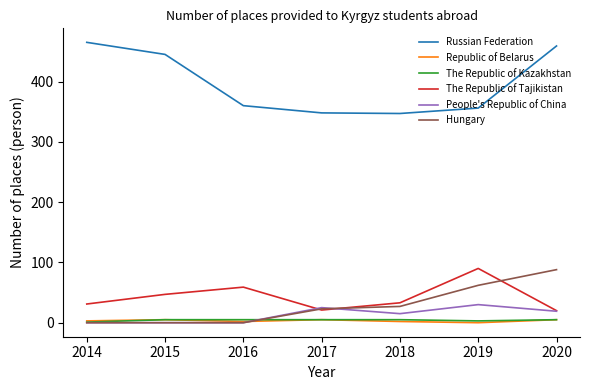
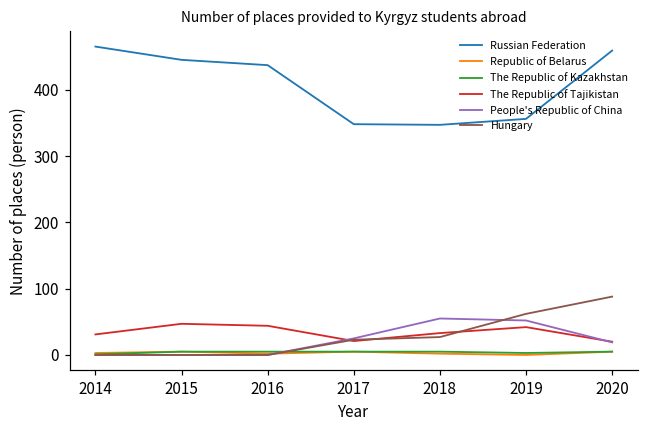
Russian Federation, 2016: 360 -> 440
The Republic of Tajikistan, 2016: 60 -> 40
People's Republic of China, 2018: 20 -> 60
The Republic of Tajikistan, 2019: 90 -> 40
People's Republic of China, 2019: 30 -> 50
